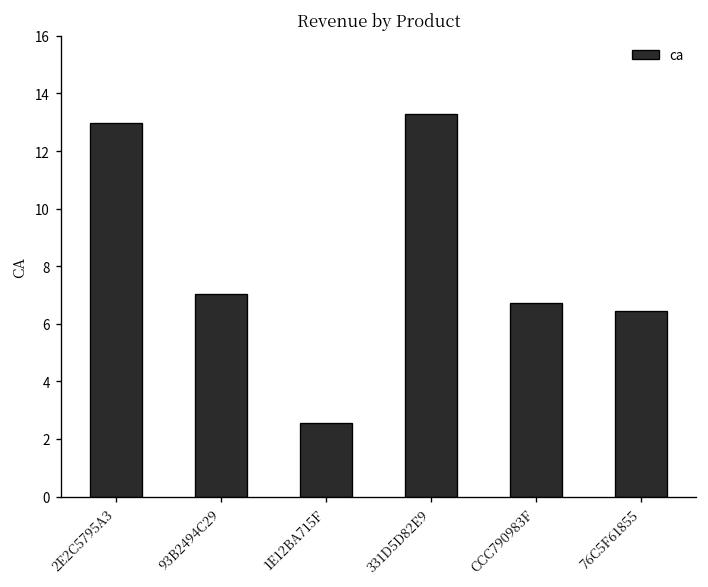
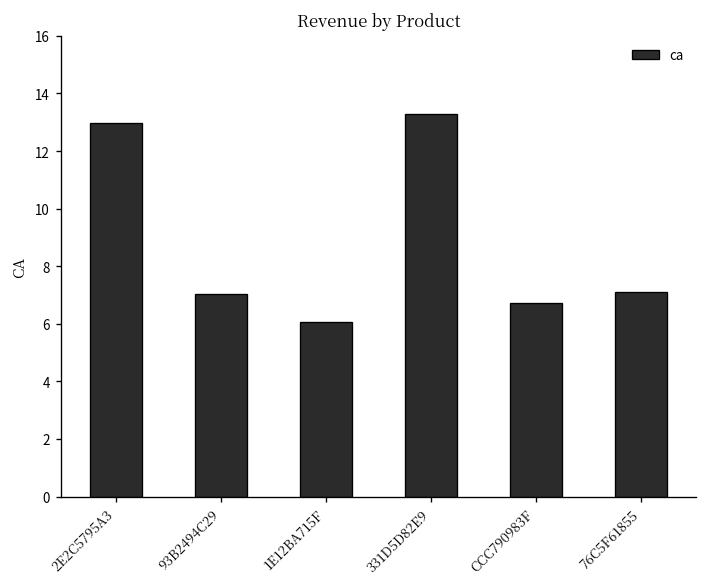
1E12BA715F: 2.6 -> 6.1
76C5F61855: 6.5 -> 7.1
